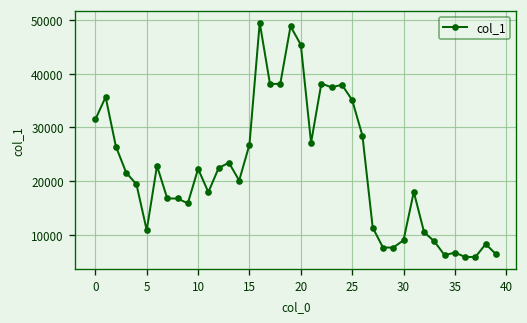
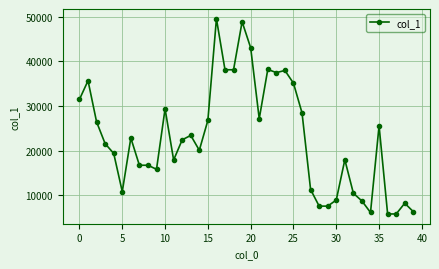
10: 22000 -> 29000
20: 45000 -> 43000
35: 7000 -> 26000
